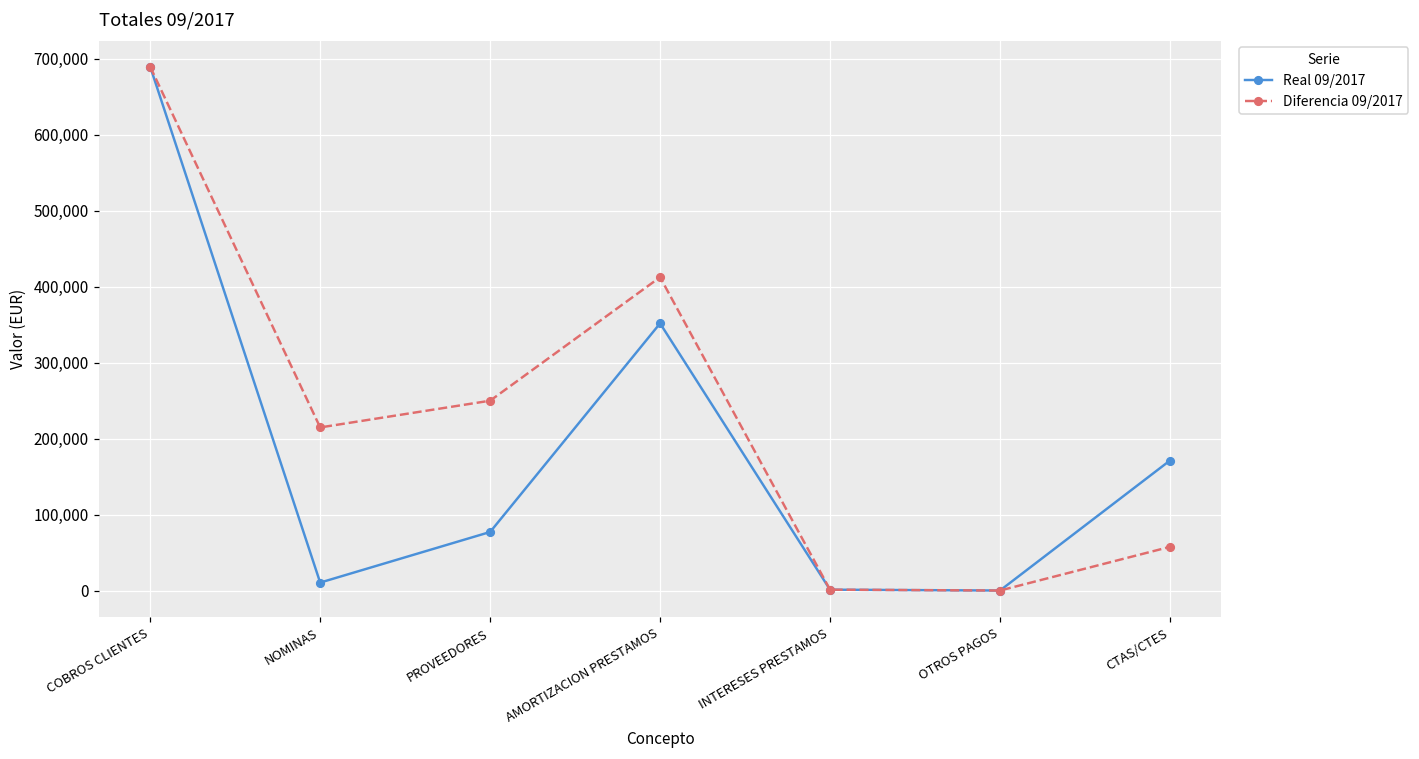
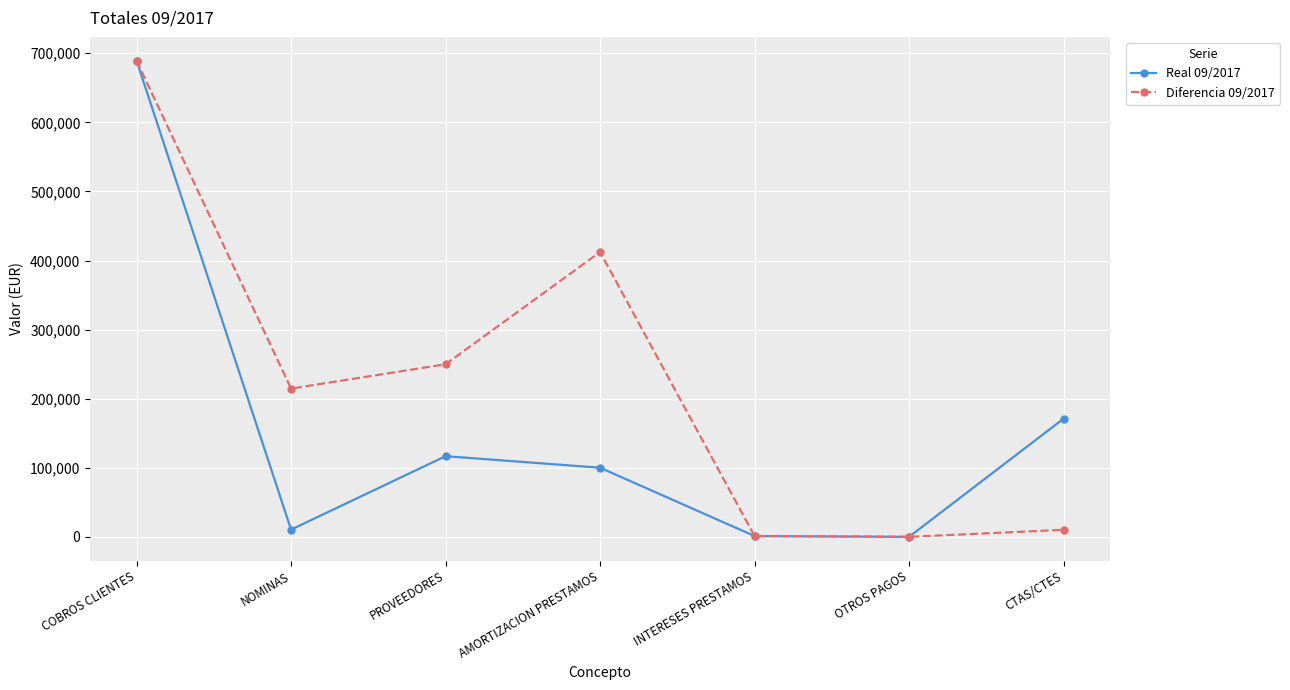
Real 09/2017, PROVEEDORES: 80,000 -> 120,000
Real 09/2017, AMORTIZACION PRESTAMOS: 350,000 -> 100,000
Diferencia 09/2017, CTAS/CTES: 60,000 -> 10,000
